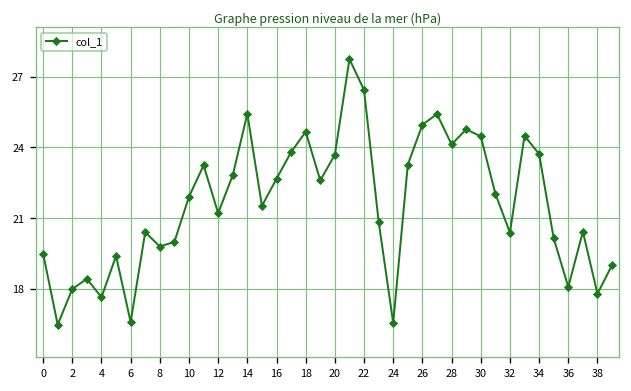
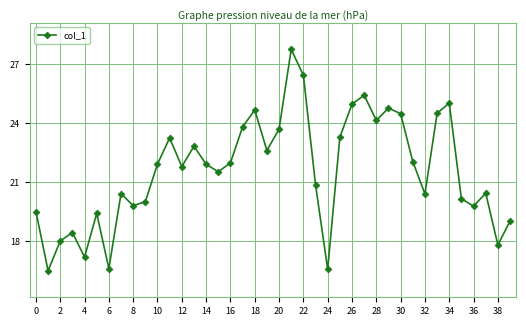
4: 17.6 -> 17.2
12: 21.2 -> 21.8
14: 25.4 -> 21.9
16: 22.7 -> 22.0
34: 23.7 -> 25.0
36: 18.1 -> 19.8
